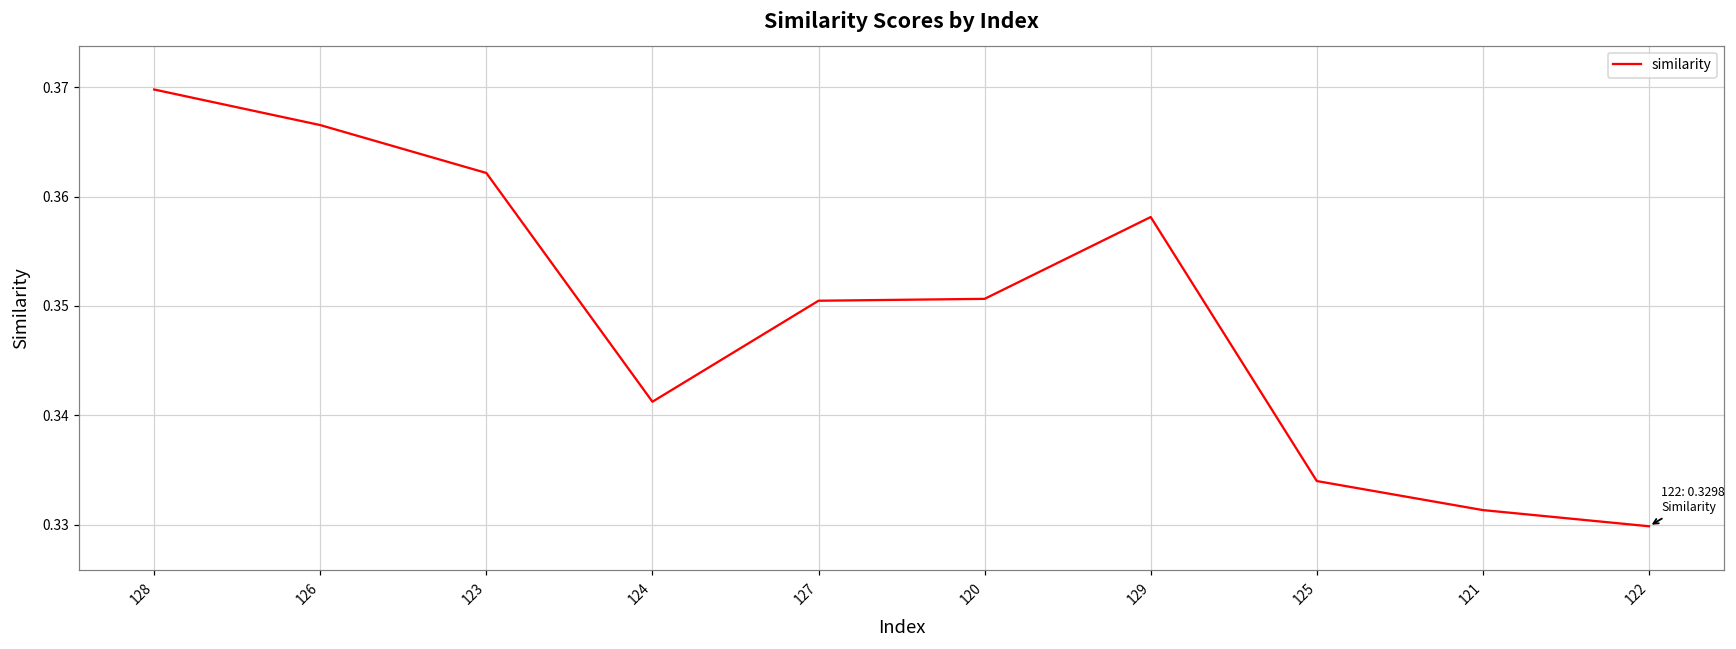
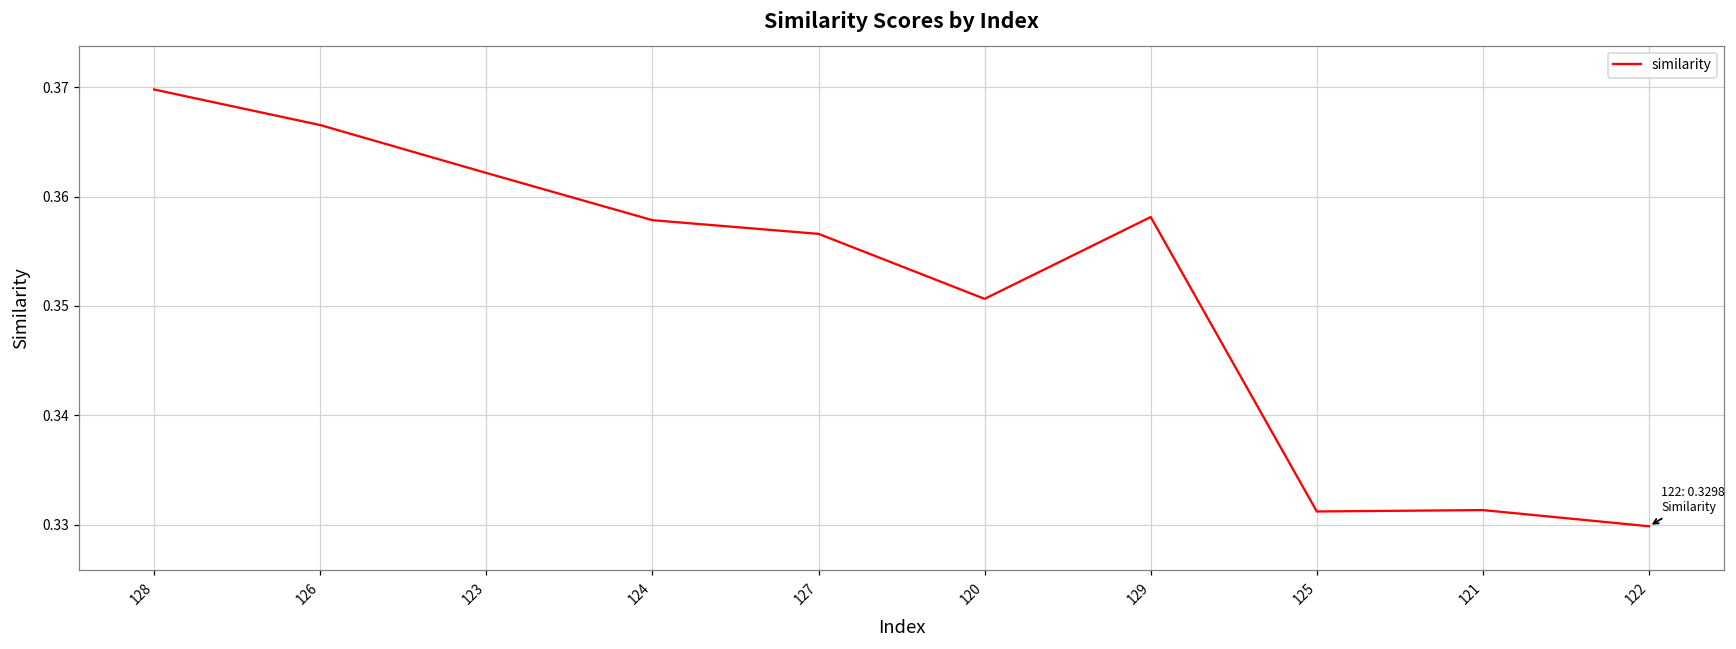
124: 0.341 -> 0.358
127: 0.350 -> 0.357
125: 0.334 -> 0.331
